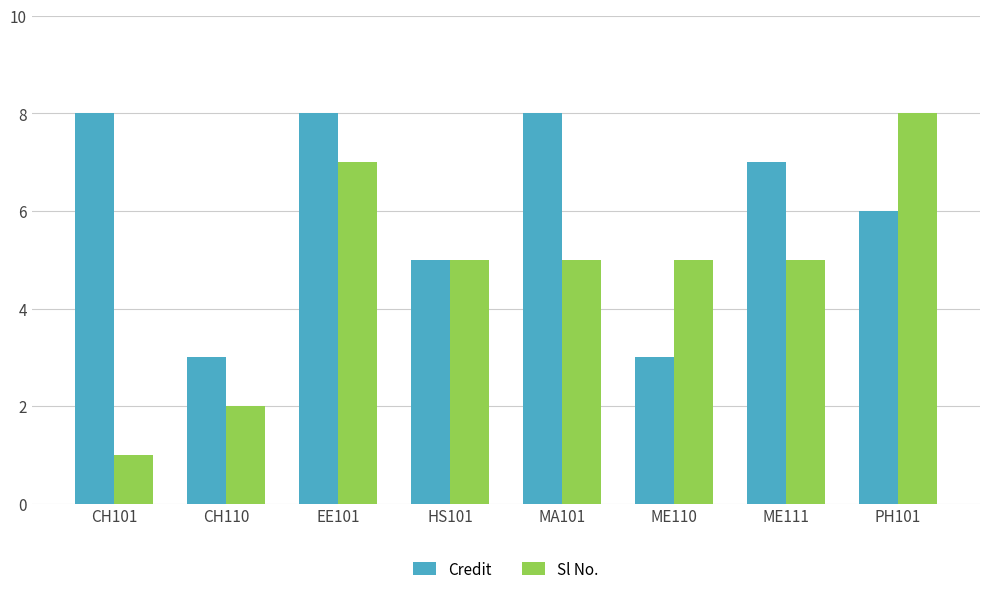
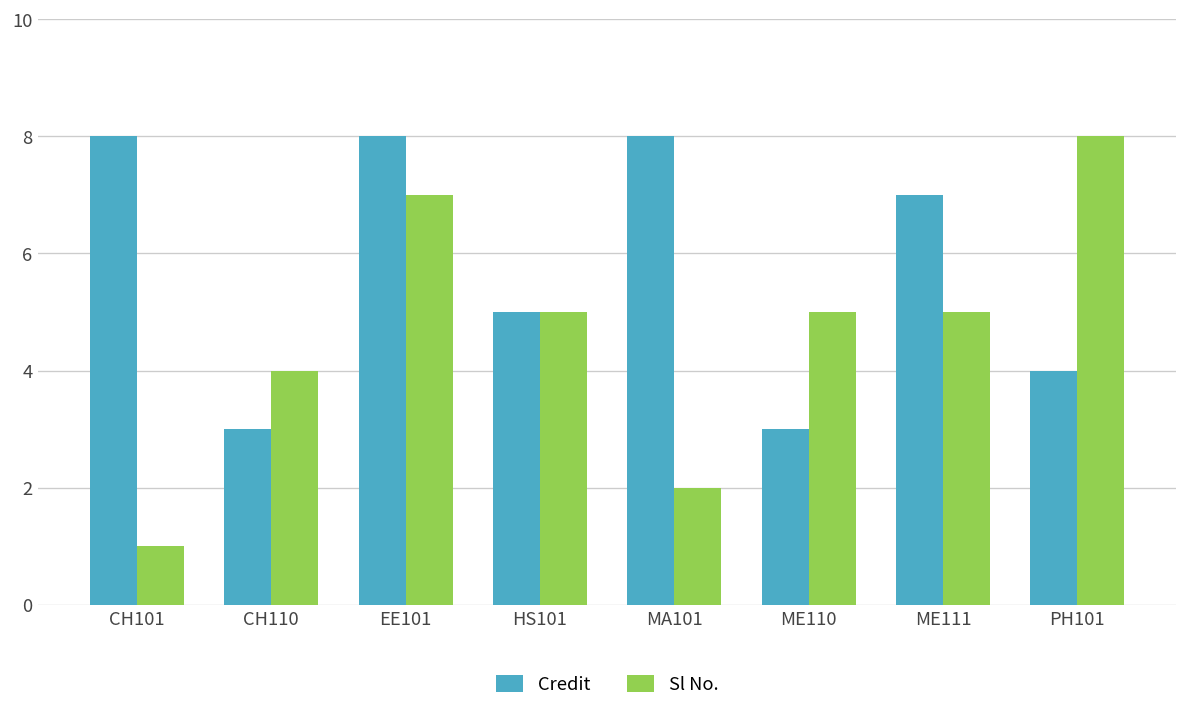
Sl No., CH110: 2 -> 4
Sl No., MA101: 5 -> 2
Credit, PH101: 6 -> 4
